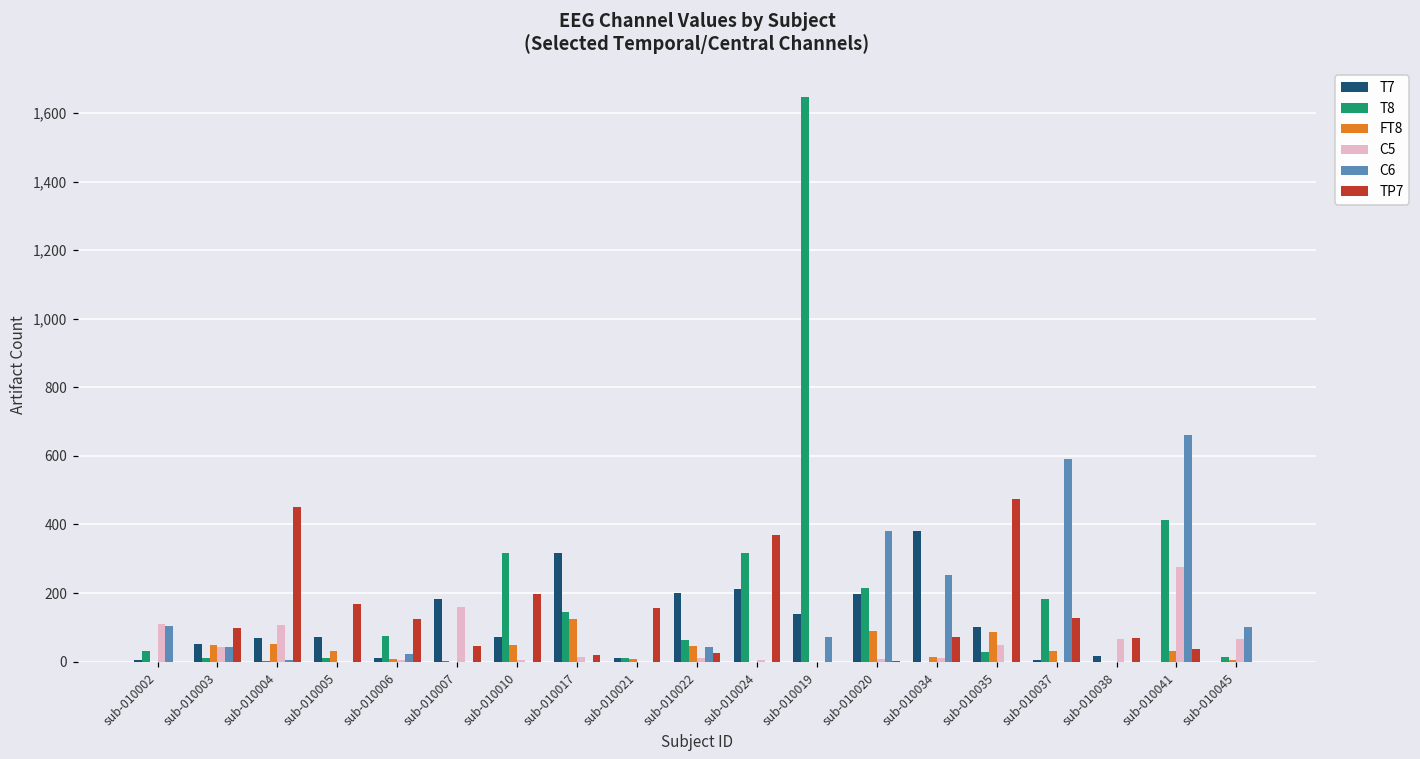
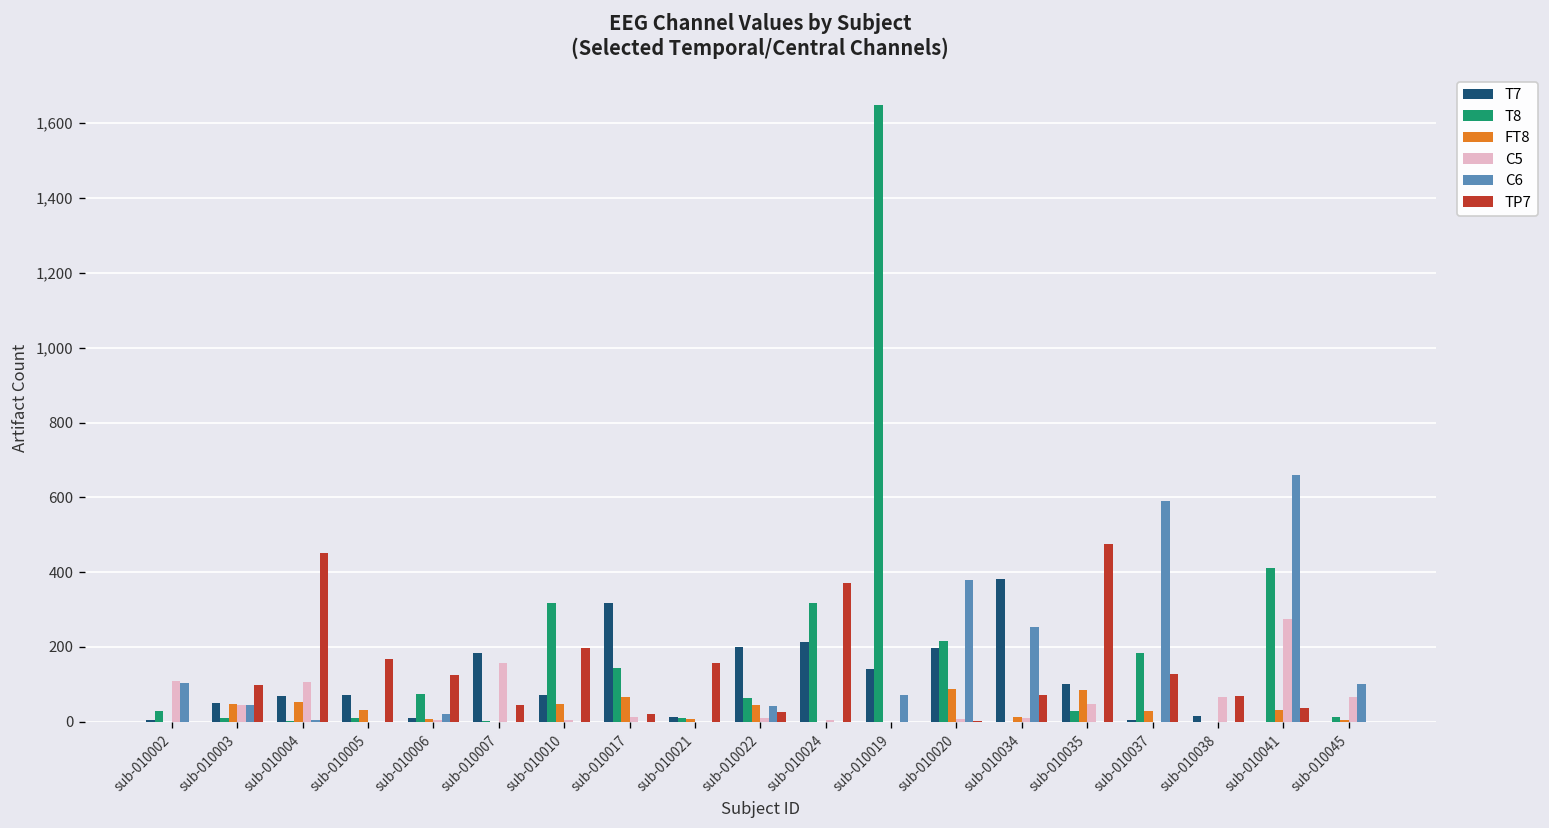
FT8, sub-010017: 120 -> 70
